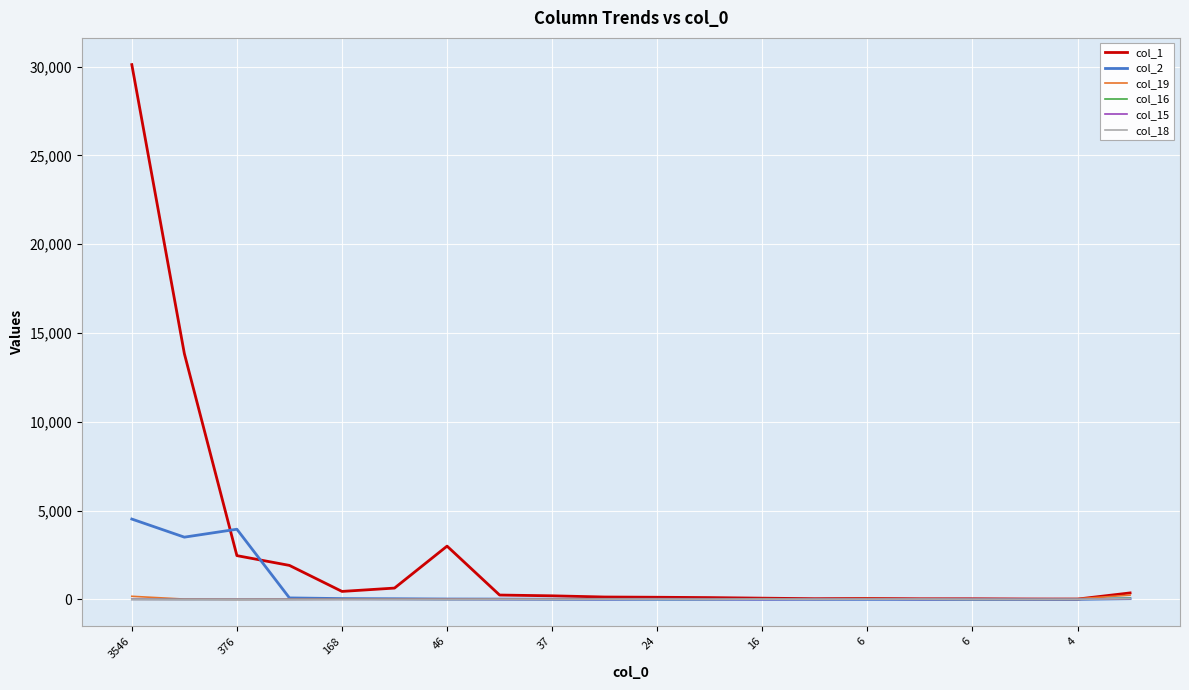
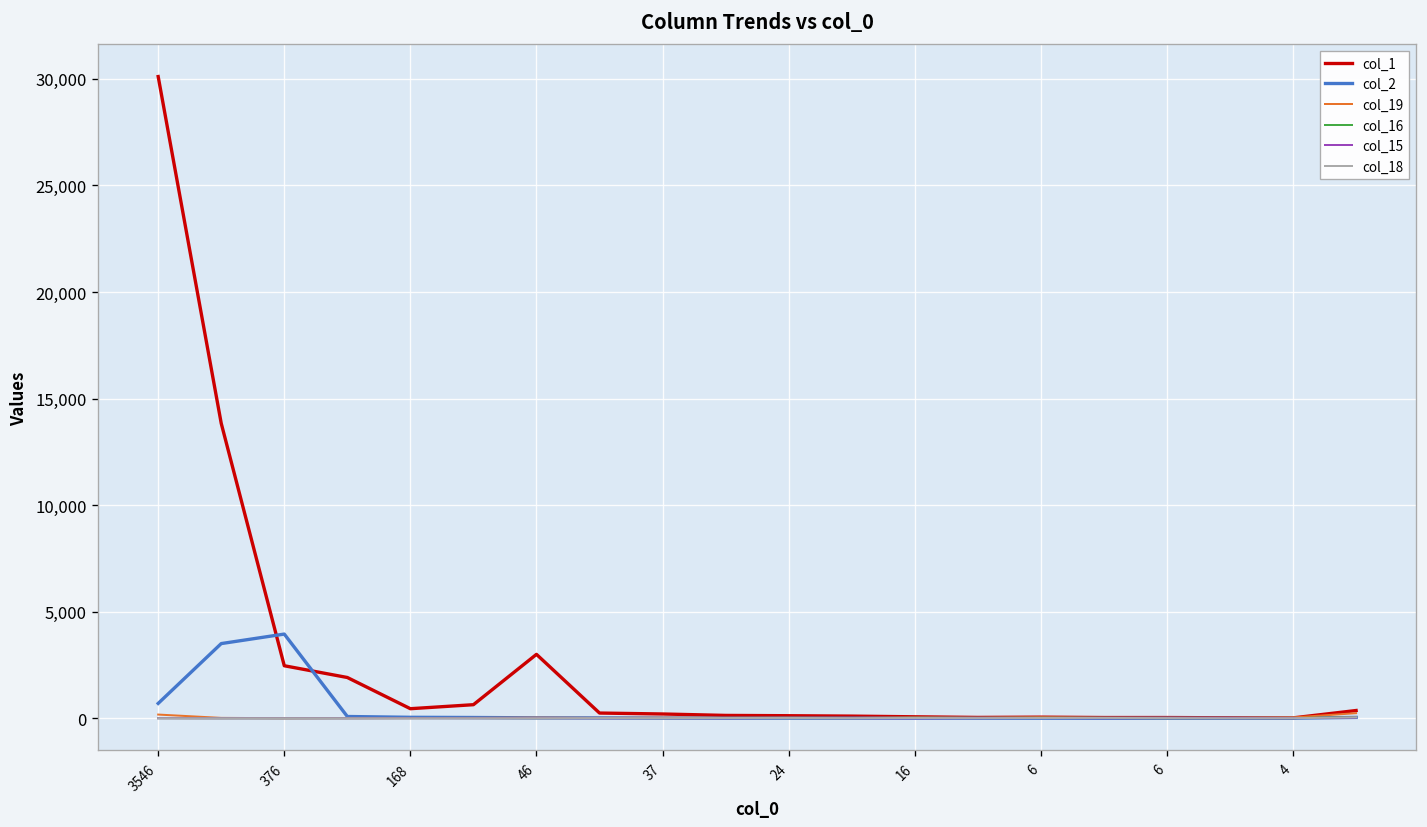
col_2, 3546: 4,500 -> 700
